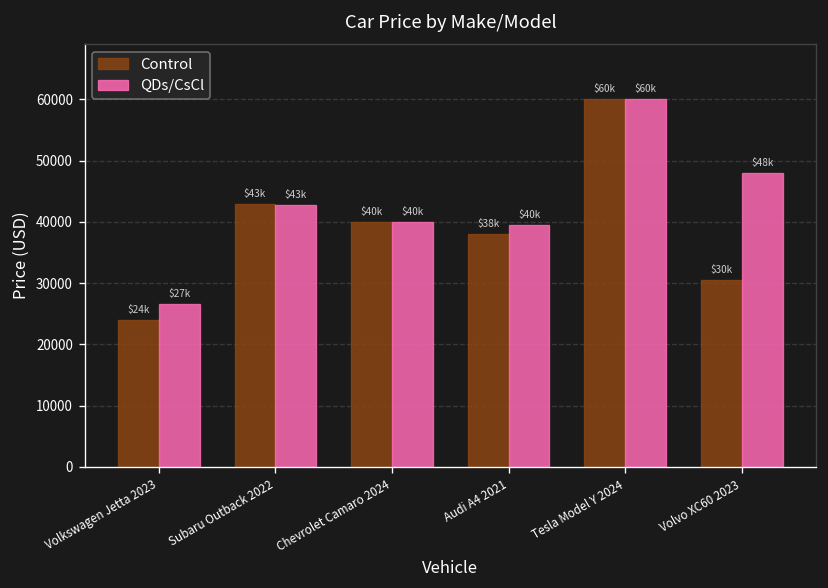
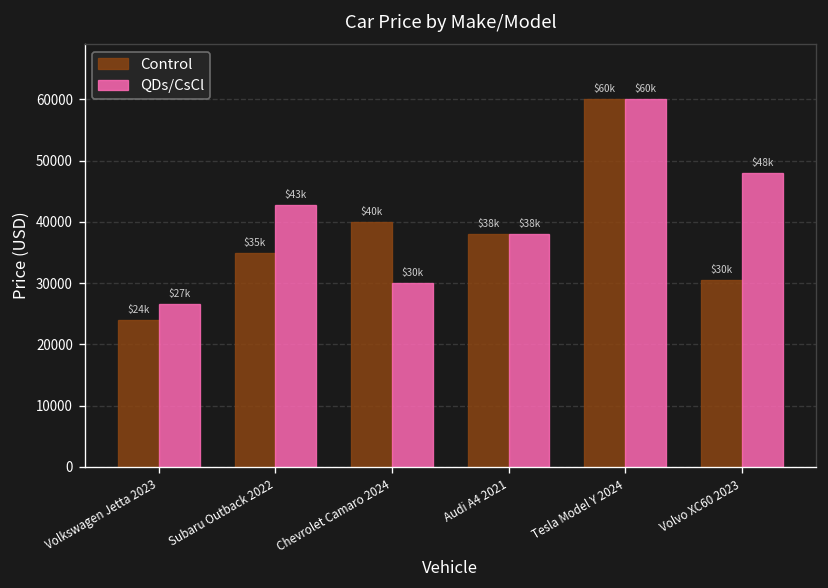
Control, Subaru Outback 2022: $43k -> $35k
QDs/CsCl, Chevrolet Camaro 2024: $40k -> $30k
QDs/CsCl, Audi A4 2021: $40k -> $38k
